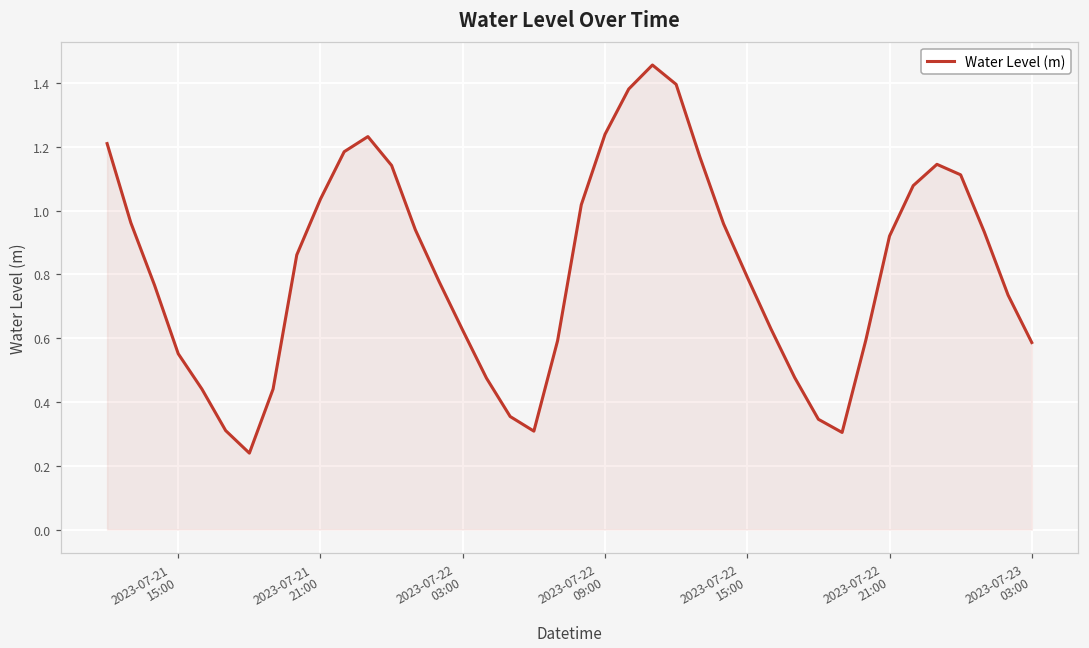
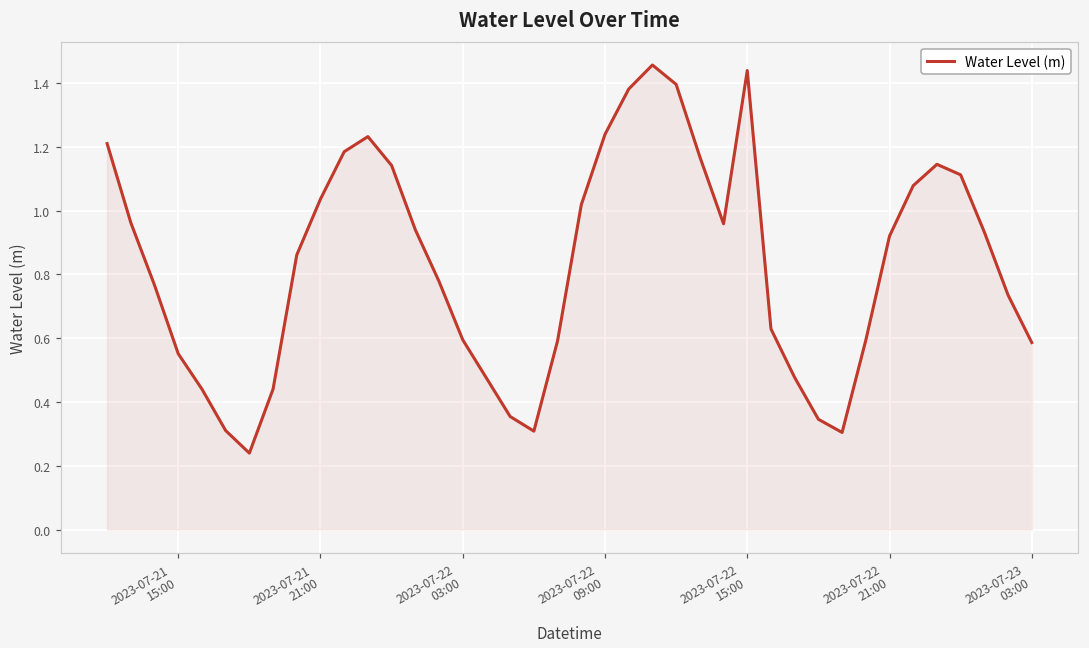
2023-07-22 03:00: 0.62 -> 0.60
2023-07-22 15:00: 0.79 -> 1.44
